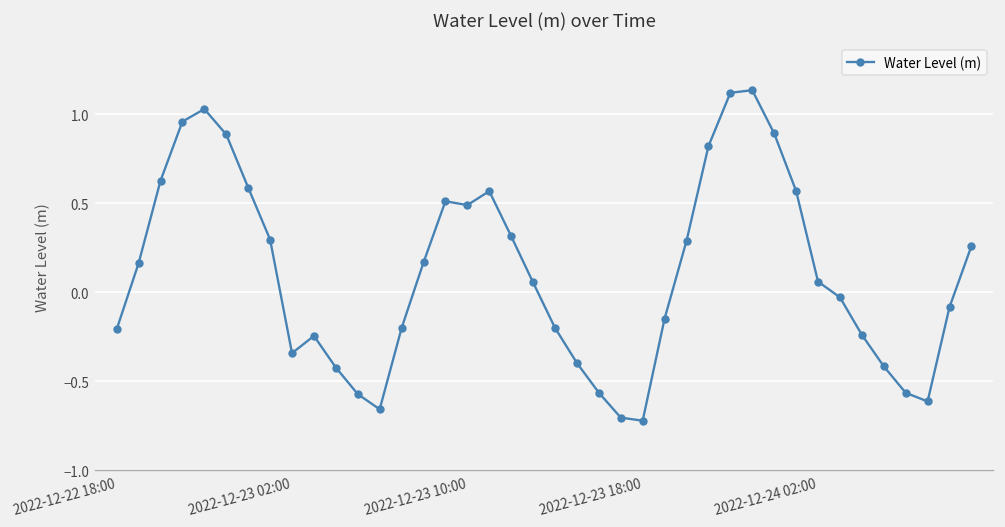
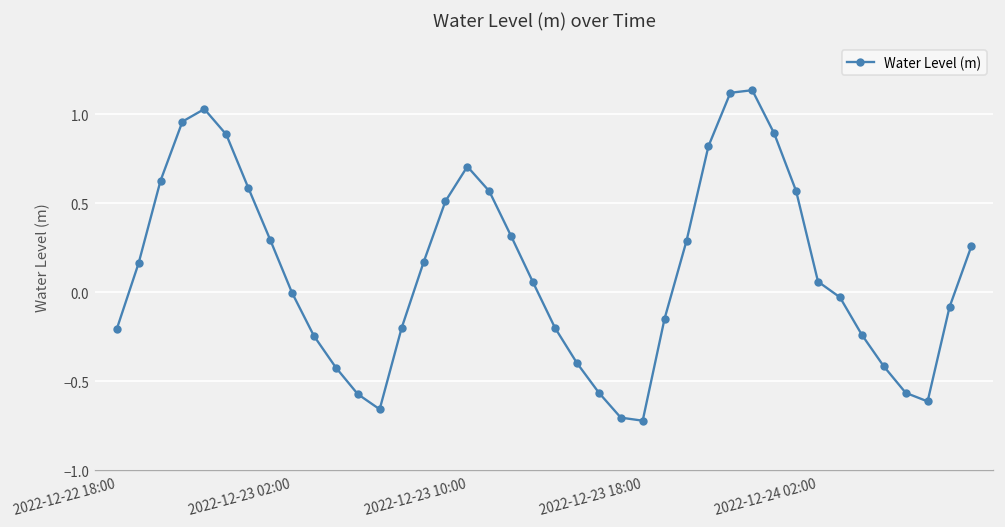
2022-12-23 02:00: -0.34 -> 0.00
2022-12-23 10:00: 0.49 -> 0.71
